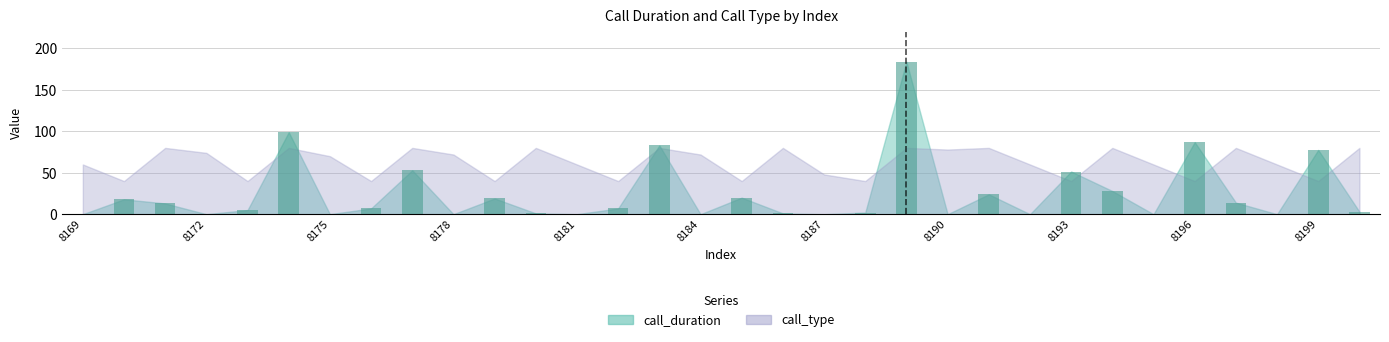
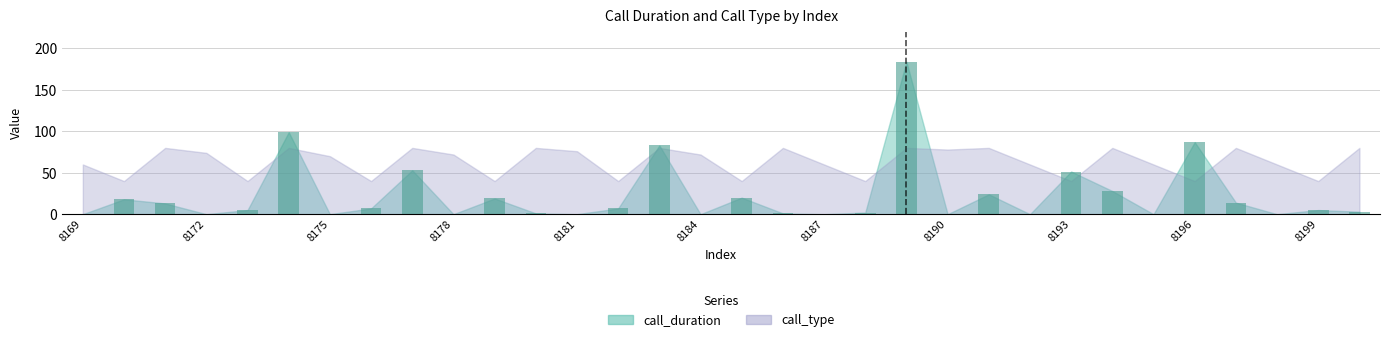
call_type, 8181: 60 -> 80
call_type, 8187: 50 -> 60
call_duration, 8199: 80 -> 10
